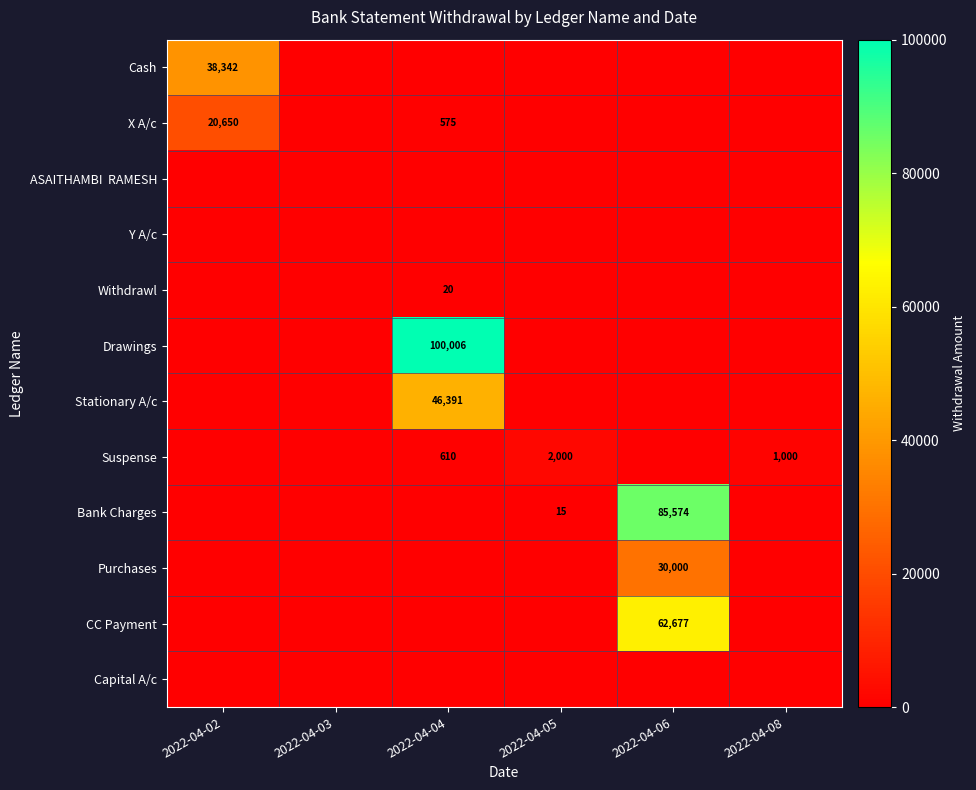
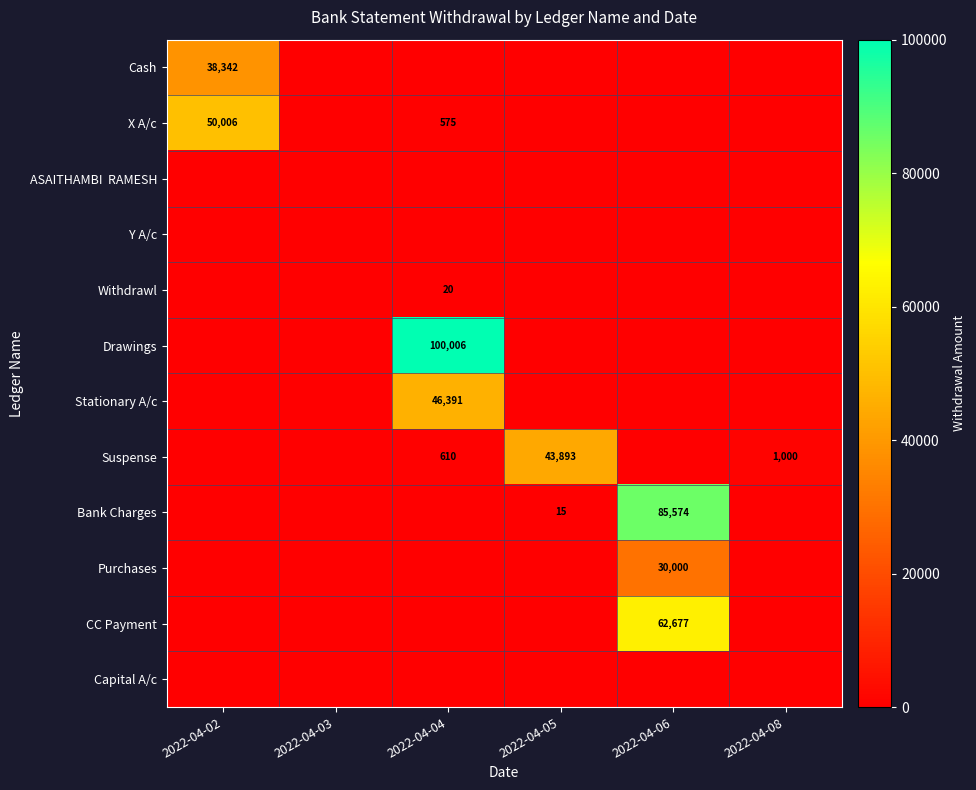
X A/c, 2022-04-02: 20,650 -> 50,006
Suspense, 2022-04-05: 2,000 -> 43,893
